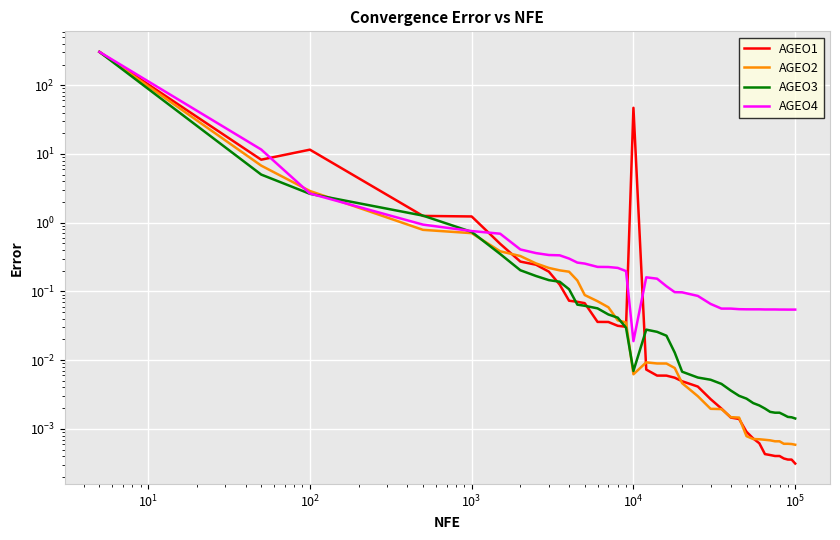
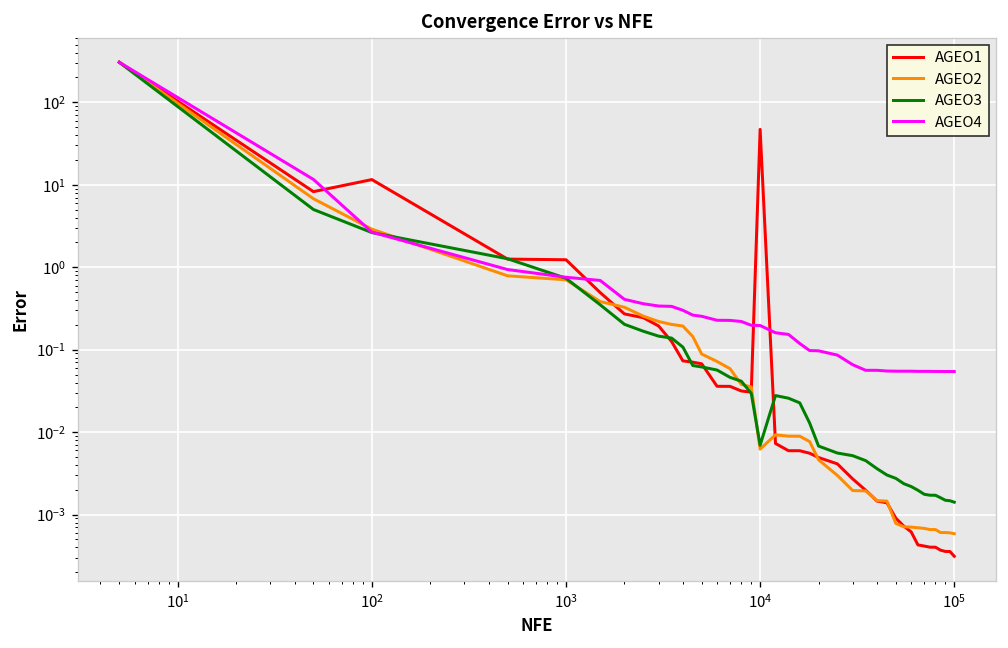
AGEO4, 10^4: 0.019 -> 0.20
